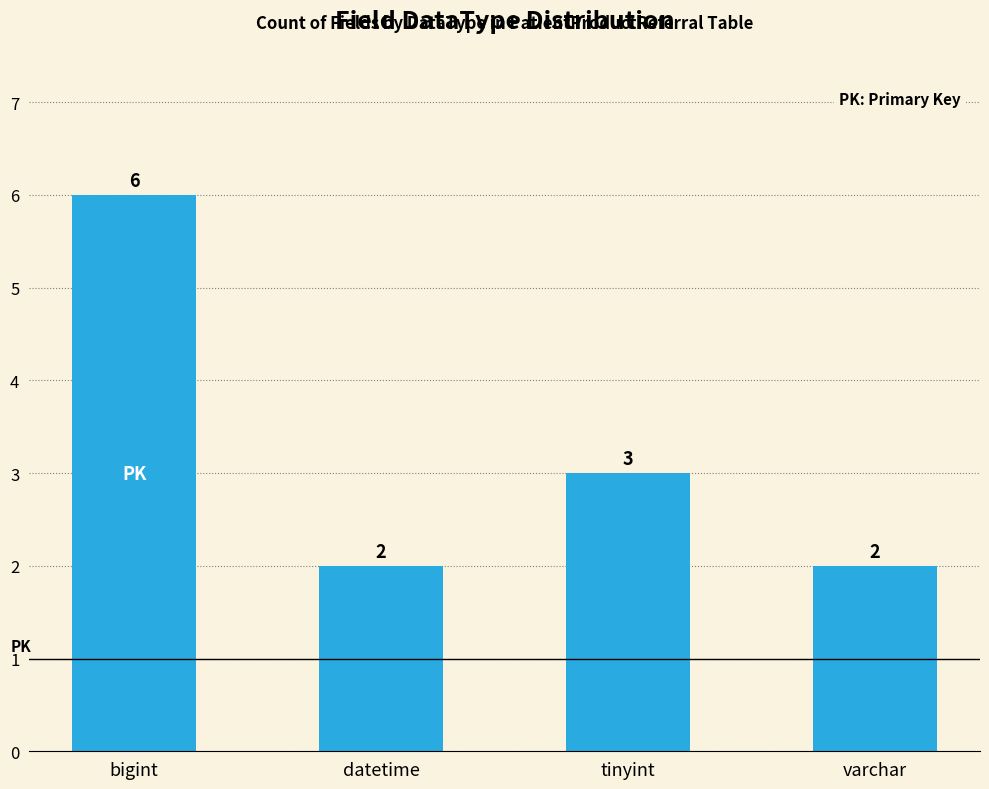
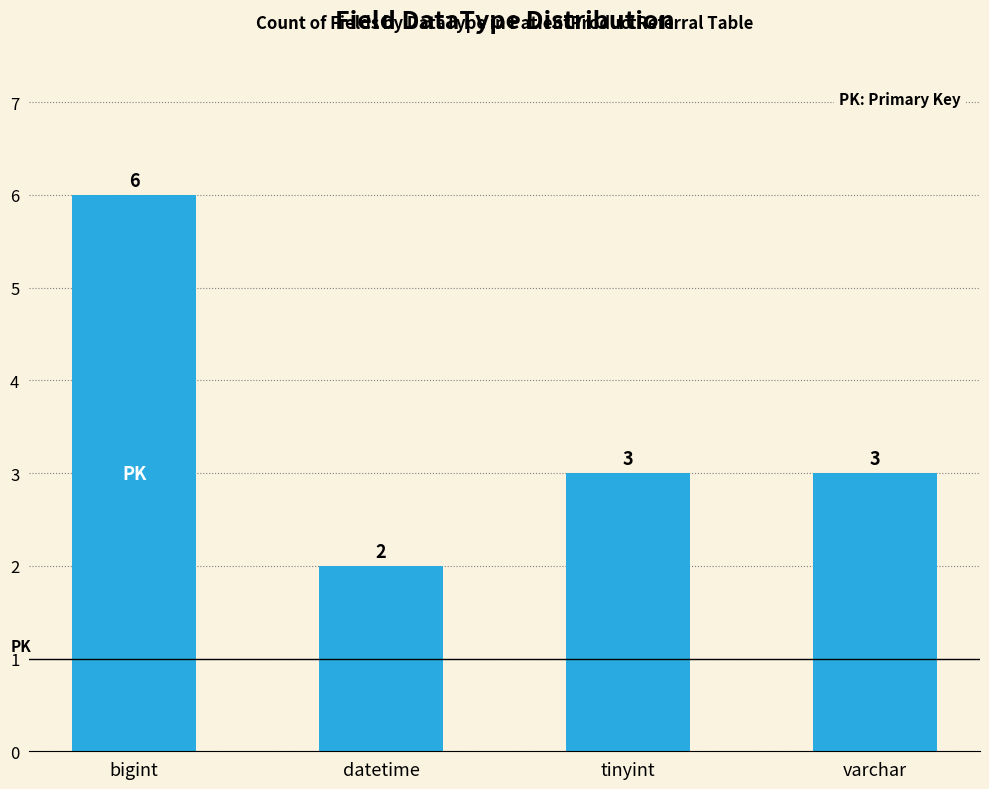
varchar: 2 -> 3
